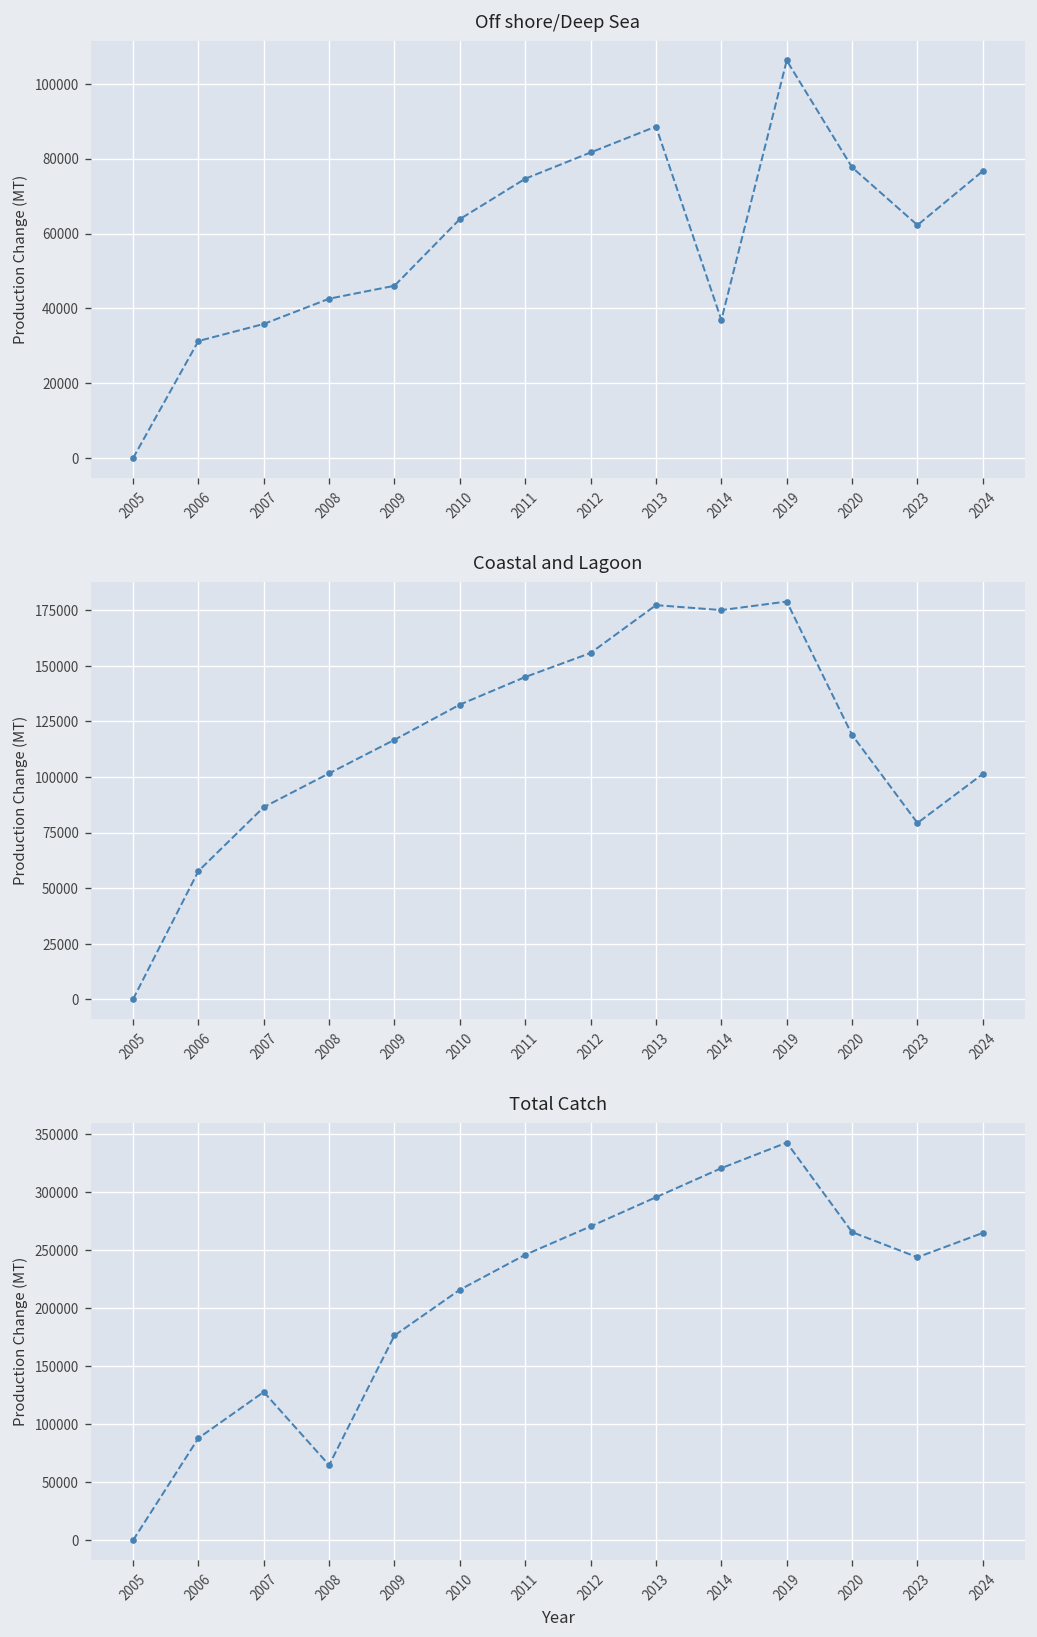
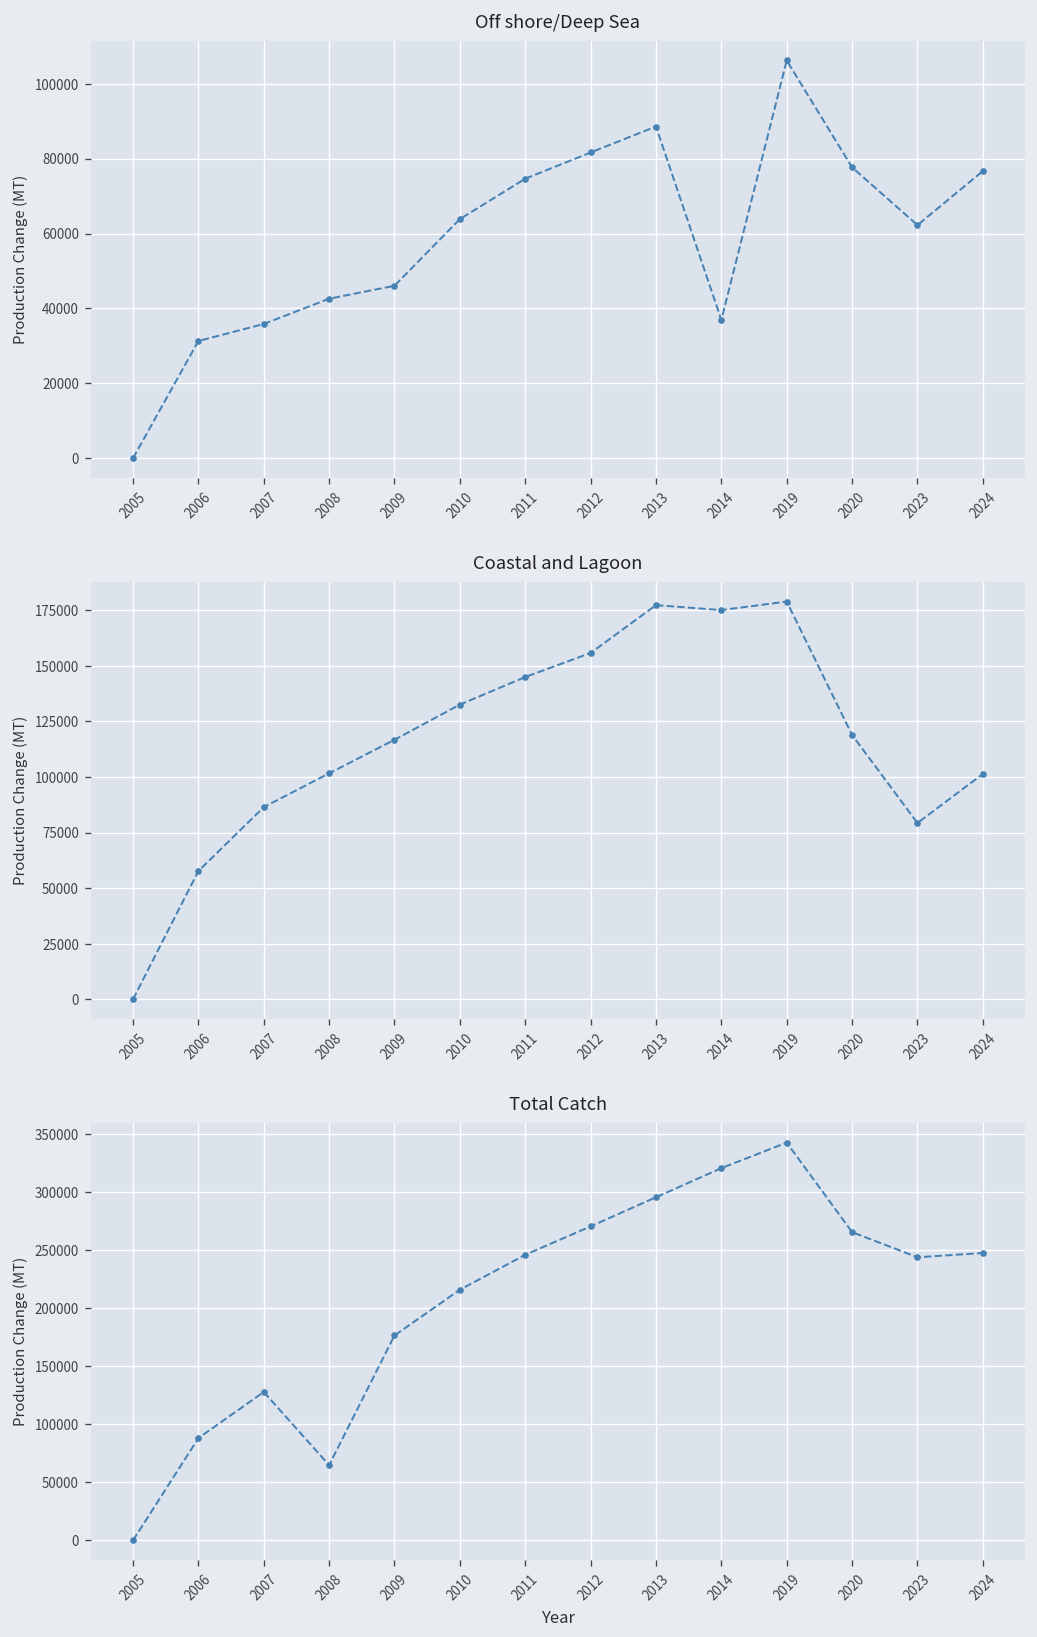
Total Catch, 2024: 260000 -> 250000
